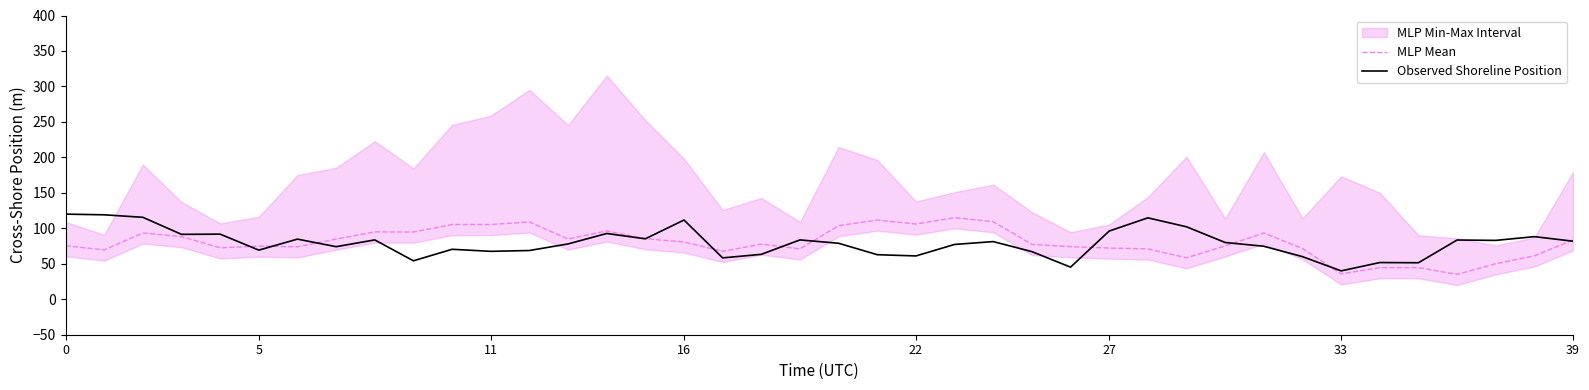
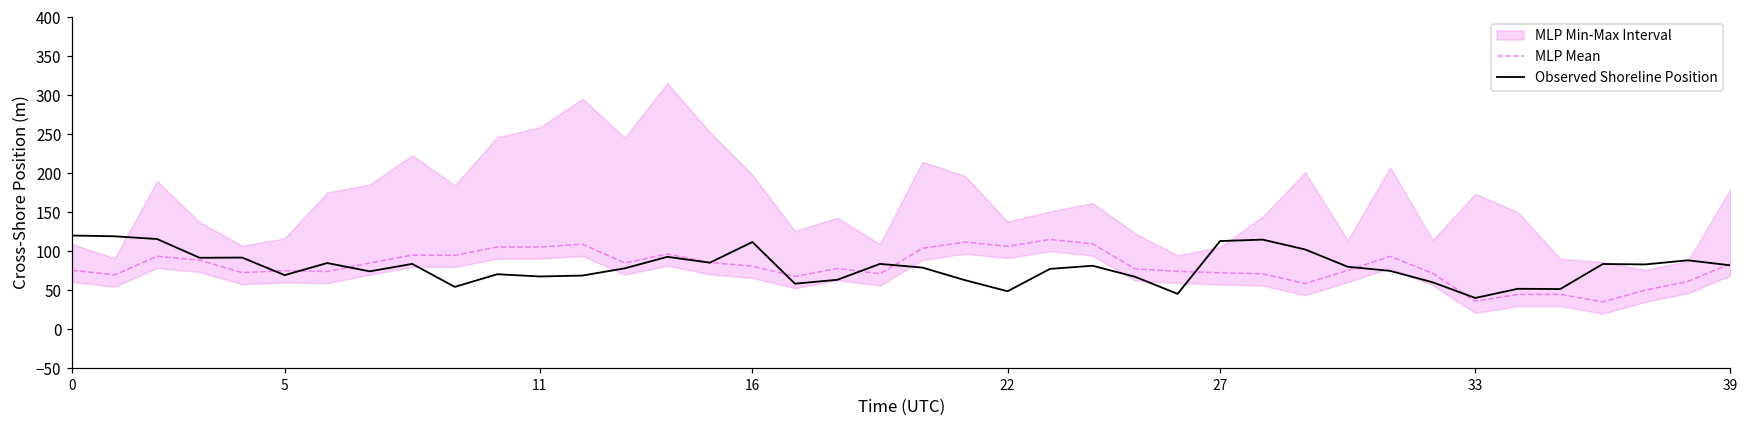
Observed Shoreline Position, 22: 60 -> 50
Observed Shoreline Position, 27: 100 -> 110
